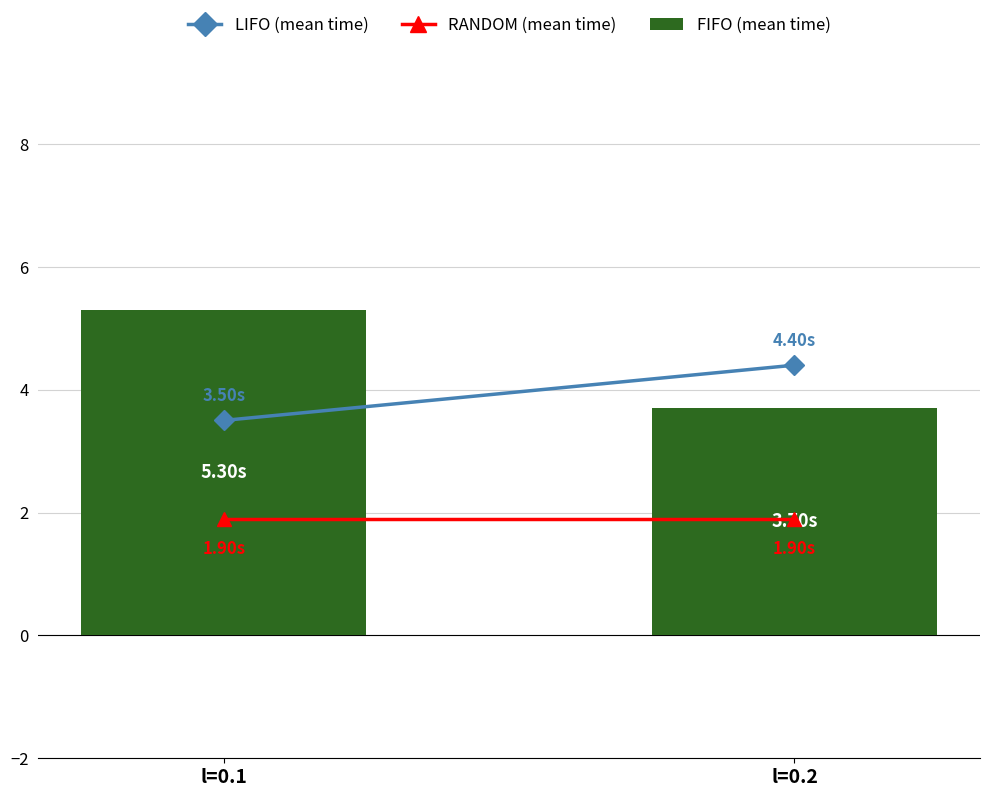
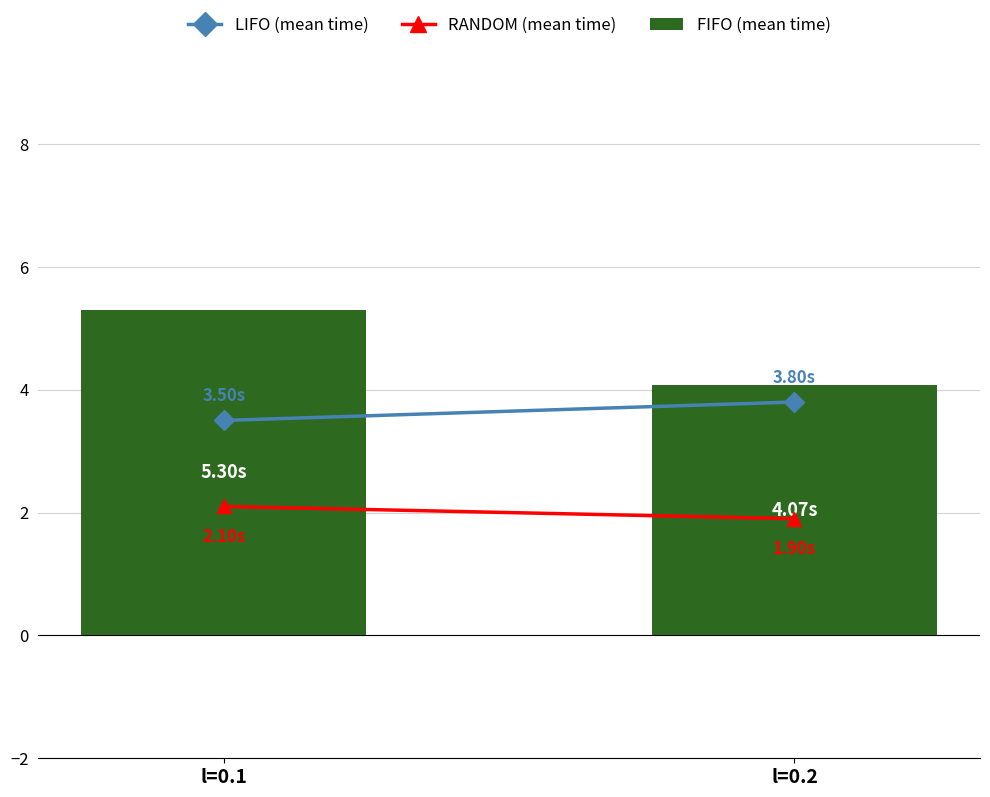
RANDOM (mean time), l=0.1: 1.90s -> 2.10s
LIFO (mean time), l=0.2: 4.40s -> 3.80s
FIFO (mean time), l=0.2: 3.70s -> 4.07s
